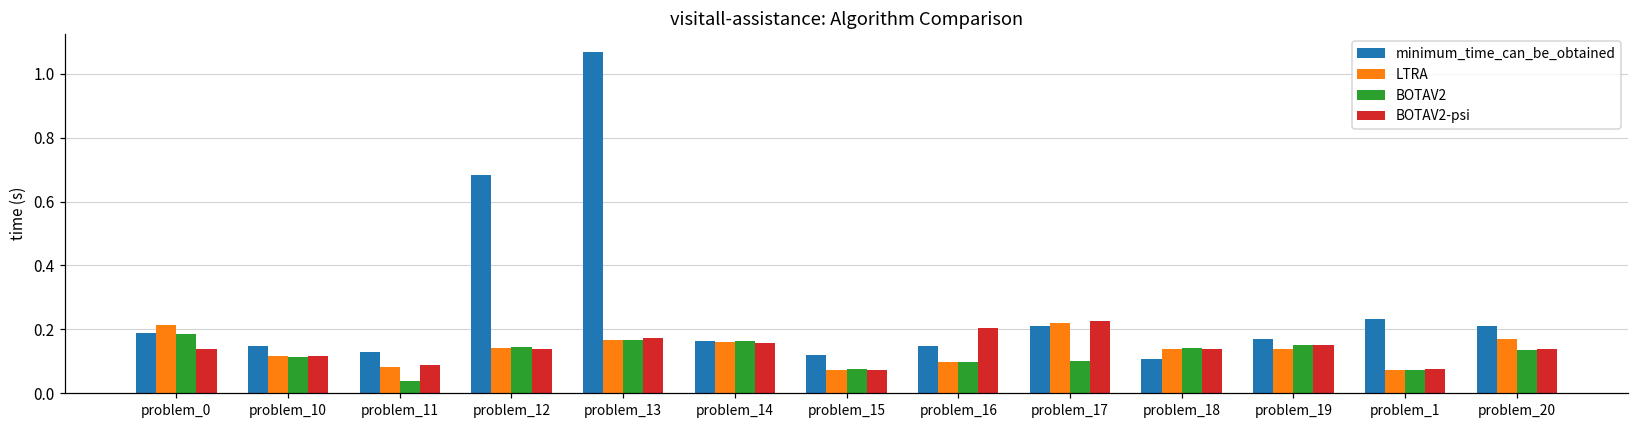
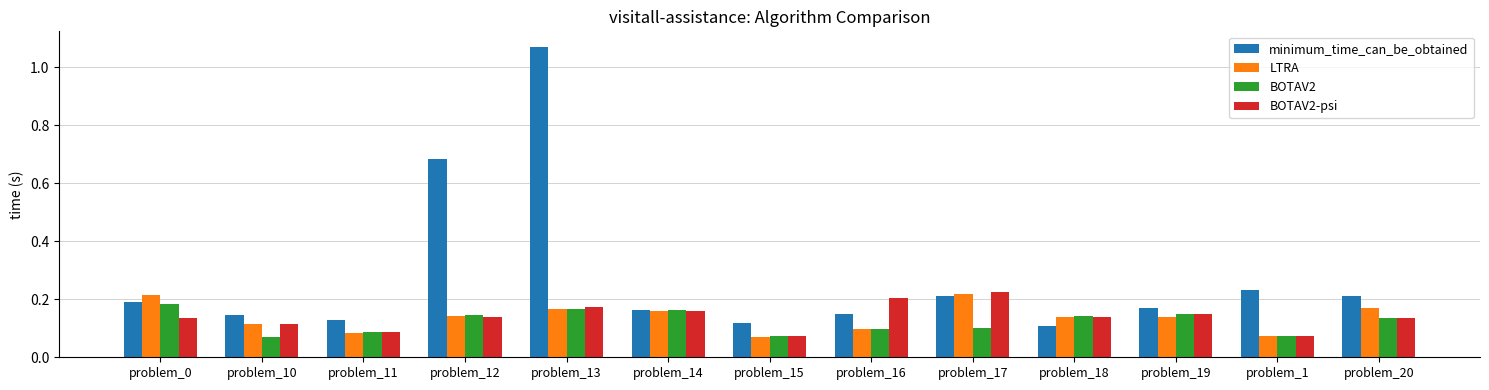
BOTAV2, problem_10: 0.11 -> 0.07
BOTAV2, problem_11: 0.04 -> 0.09
